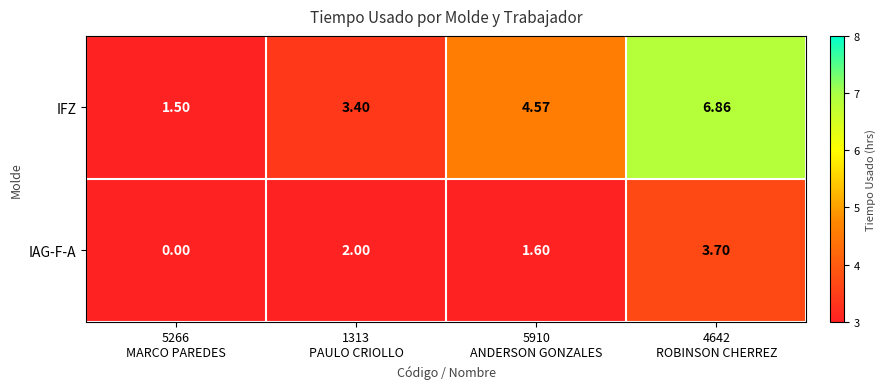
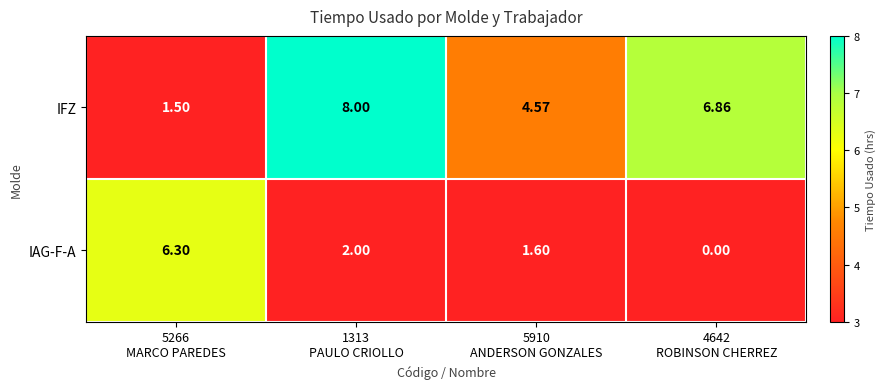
IFZ, 1313 PAULO CRIOLLO: 3.40 -> 8.00
IAG-F-A, 5266 MARCO PAREDES: 0.00 -> 6.30
IAG-F-A, 4642 ROBINSON CHERREZ: 3.70 -> 0.00
